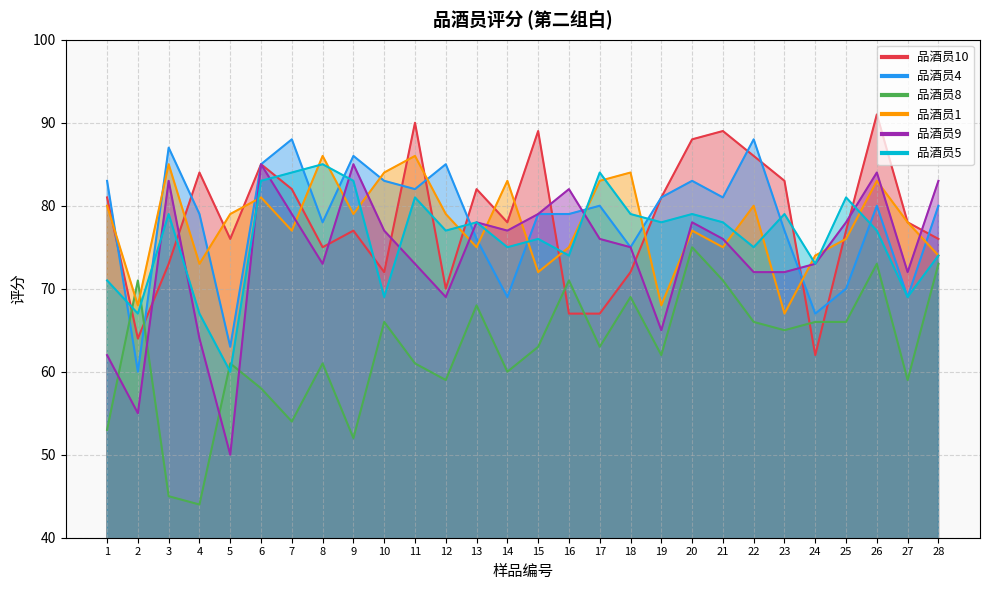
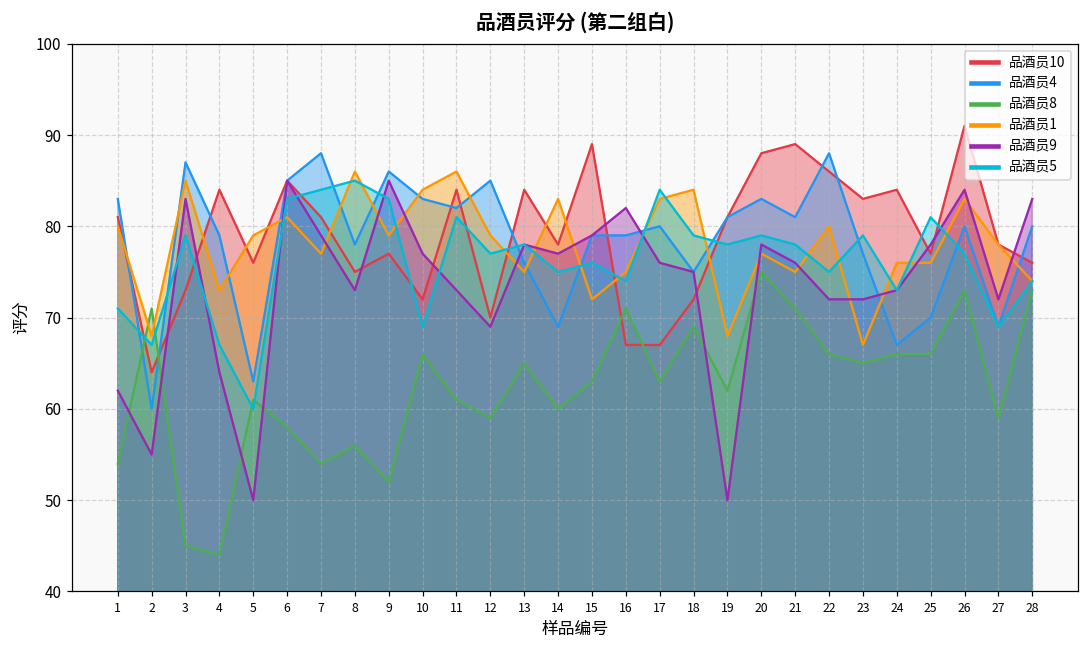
品酒员8, 1: 53 -> 54
品酒员10, 7: 82 -> 81
品酒员8, 8: 61 -> 56
品酒员10, 11: 90 -> 84
品酒员10, 13: 82 -> 84
品酒员8, 13: 68 -> 65
品酒员9, 19: 65 -> 50
品酒员10, 24: 62 -> 84
品酒员1, 24: 74 -> 76
